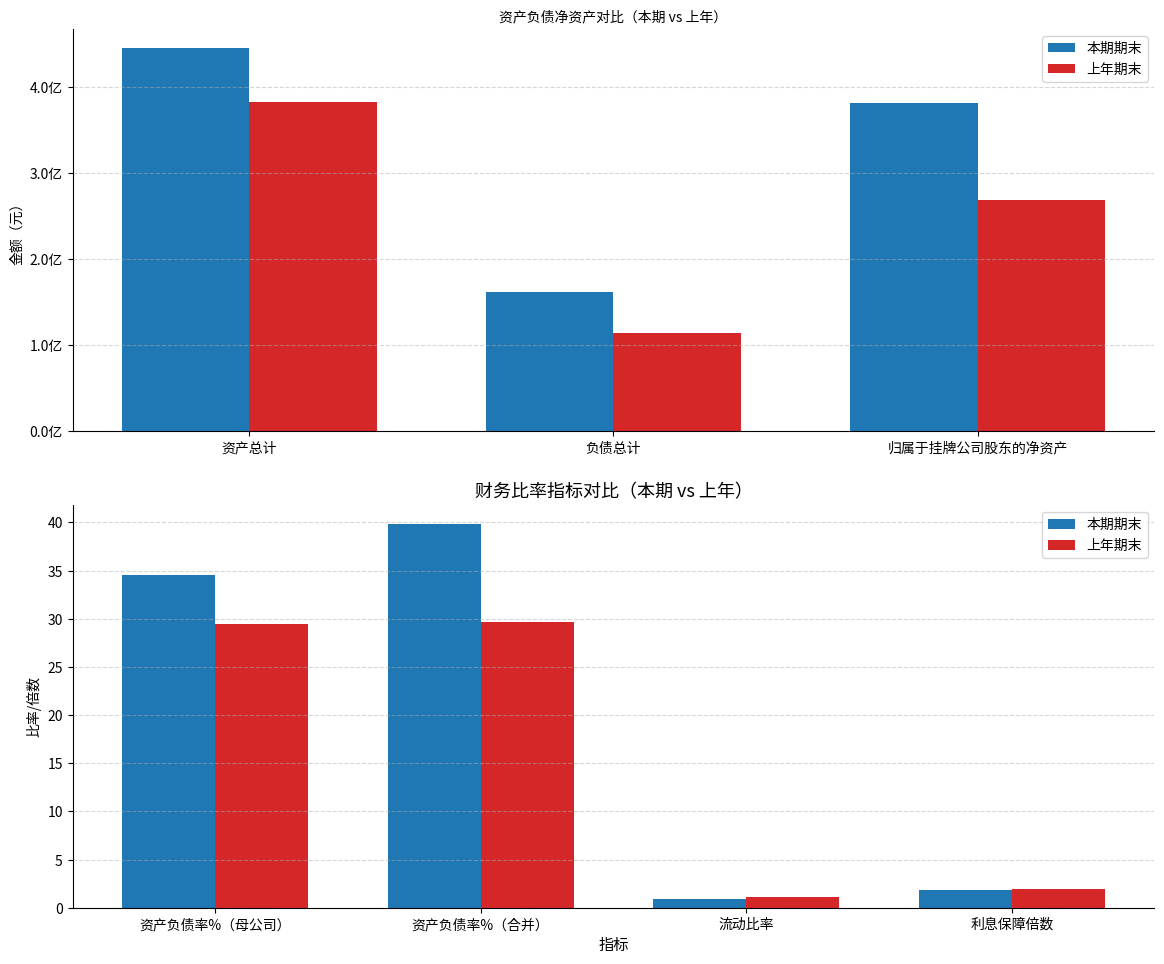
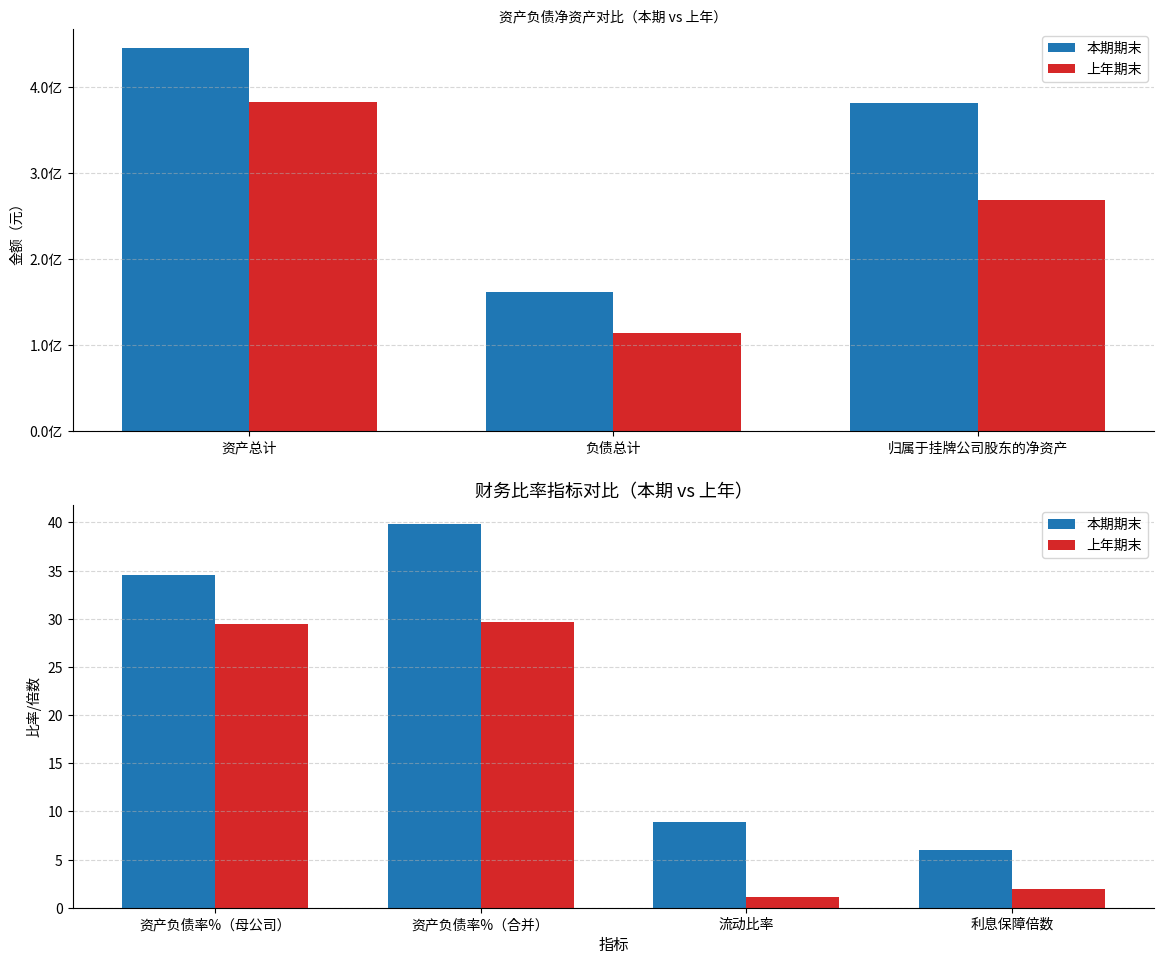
财务比率指标对比（本期 vs 上年）, 本期期末, 流动比率: 1 -> 9
财务比率指标对比（本期 vs 上年）, 本期期末, 利息保障倍数: 2 -> 6
